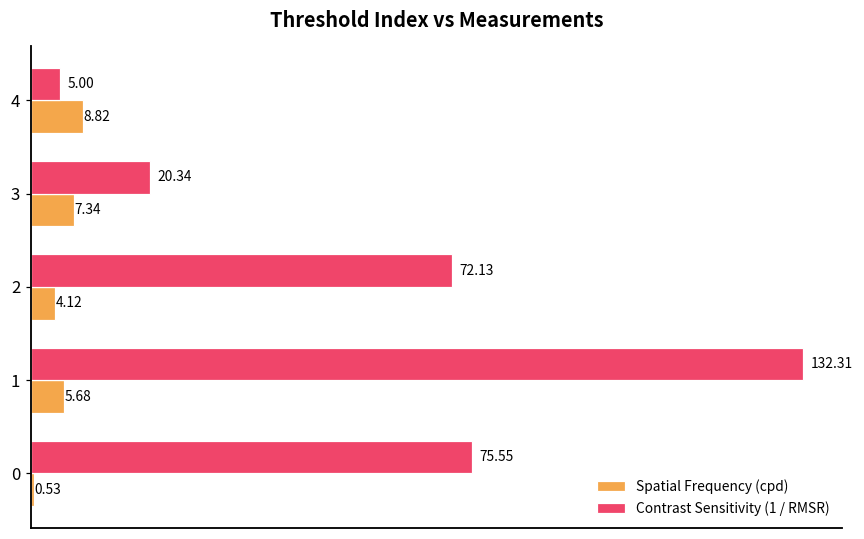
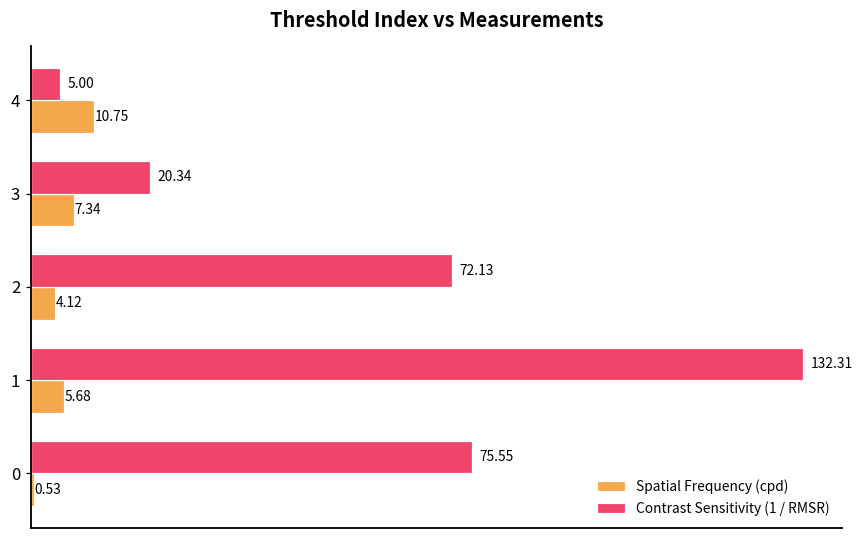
Spatial Frequency (cpd), 4: 8.82 -> 10.75
